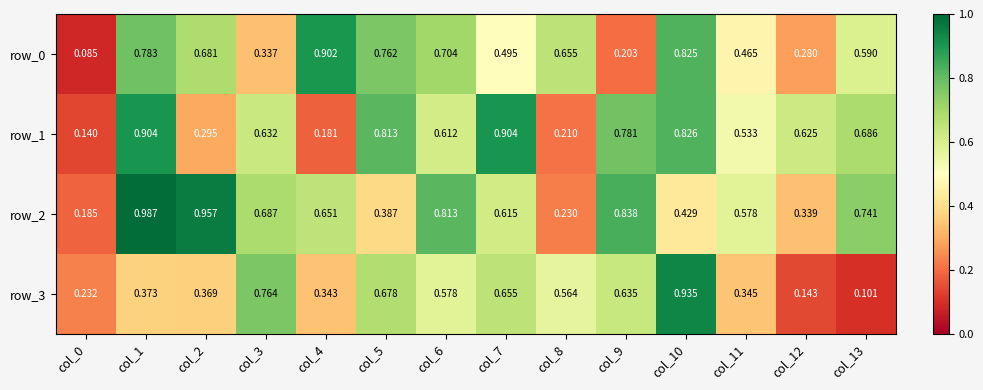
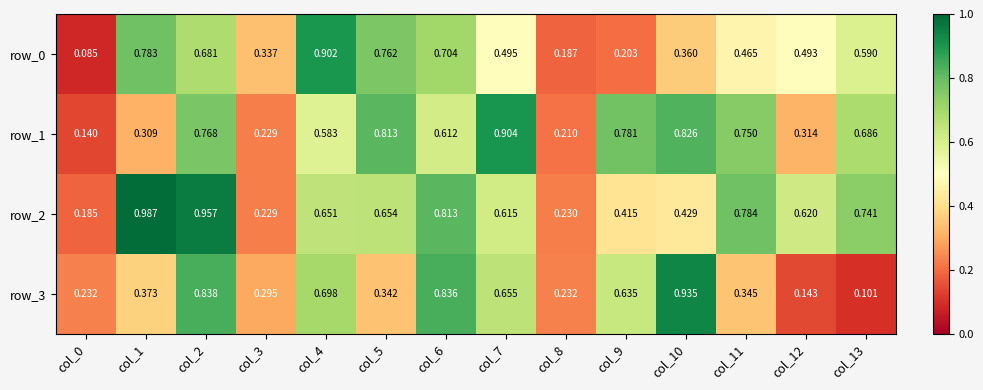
row_0, col_8: 0.655 -> 0.187
row_0, col_10: 0.825 -> 0.360
row_0, col_12: 0.280 -> 0.493
row_1, col_1: 0.904 -> 0.309
row_1, col_2: 0.295 -> 0.768
row_1, col_3: 0.632 -> 0.229
row_1, col_4: 0.181 -> 0.583
row_1, col_11: 0.533 -> 0.750
row_1, col_12: 0.625 -> 0.314
row_2, col_3: 0.687 -> 0.229
row_2, col_5: 0.387 -> 0.654
row_2, col_9: 0.838 -> 0.415
row_2, col_11: 0.578 -> 0.784
row_2, col_12: 0.339 -> 0.620
row_3, col_2: 0.369 -> 0.838
row_3, col_3: 0.764 -> 0.295
row_3, col_4: 0.343 -> 0.698
row_3, col_5: 0.678 -> 0.342
row_3, col_6: 0.578 -> 0.836
row_3, col_8: 0.564 -> 0.232
